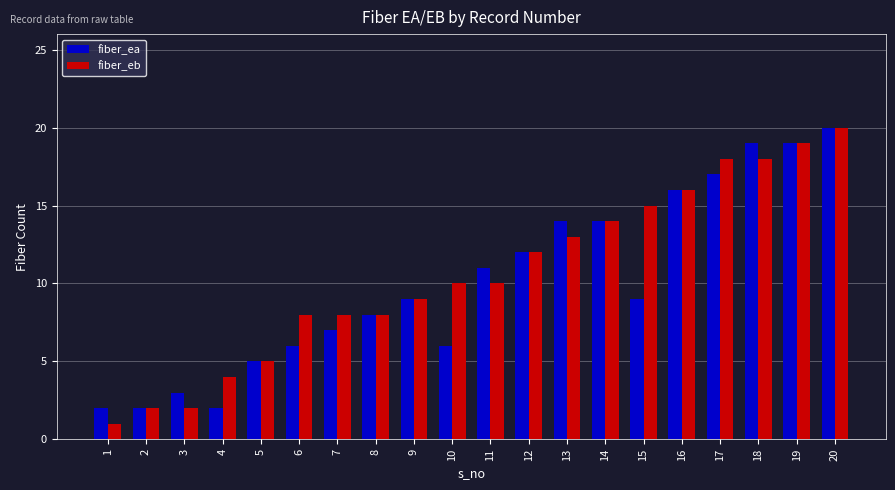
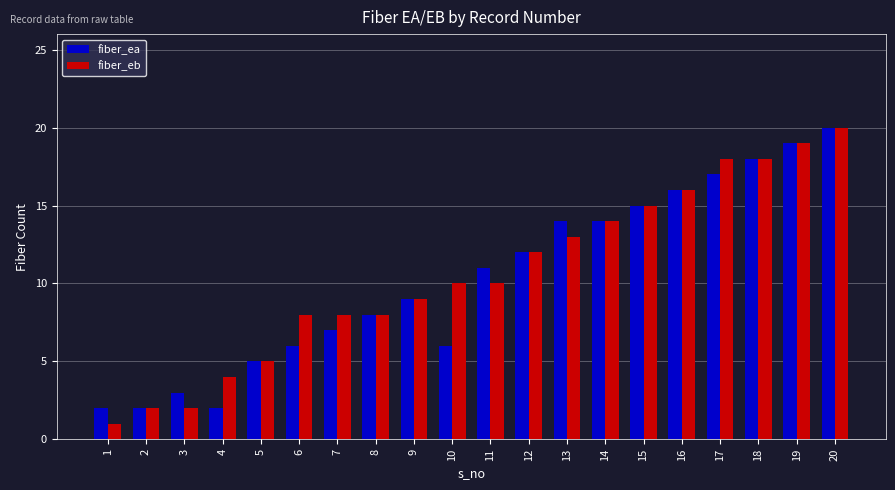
fiber_ea, 15: 9 -> 15
fiber_ea, 18: 19 -> 18
